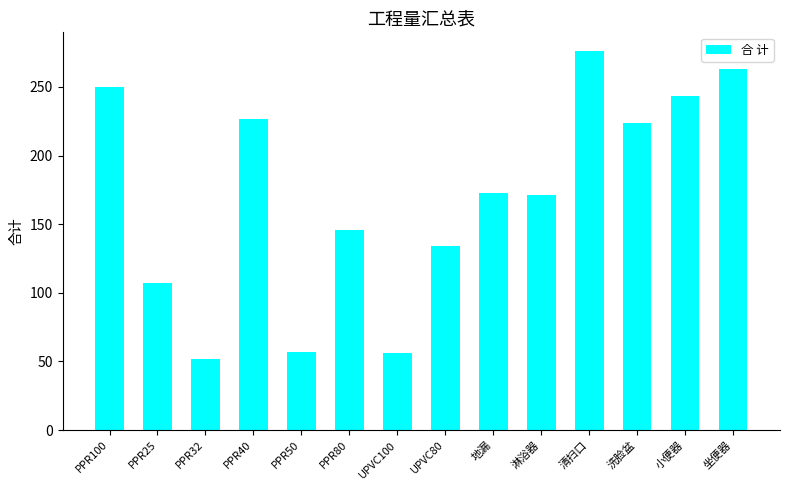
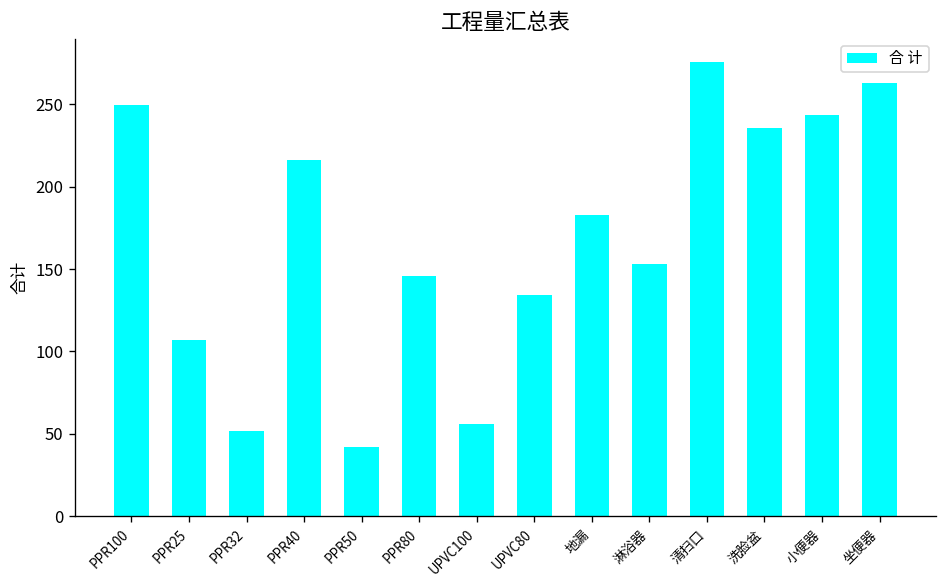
PPR40: 226 -> 216
PPR50: 57 -> 42
地漏: 172 -> 183
淋浴器: 172 -> 153
洗脸盆: 224 -> 236
